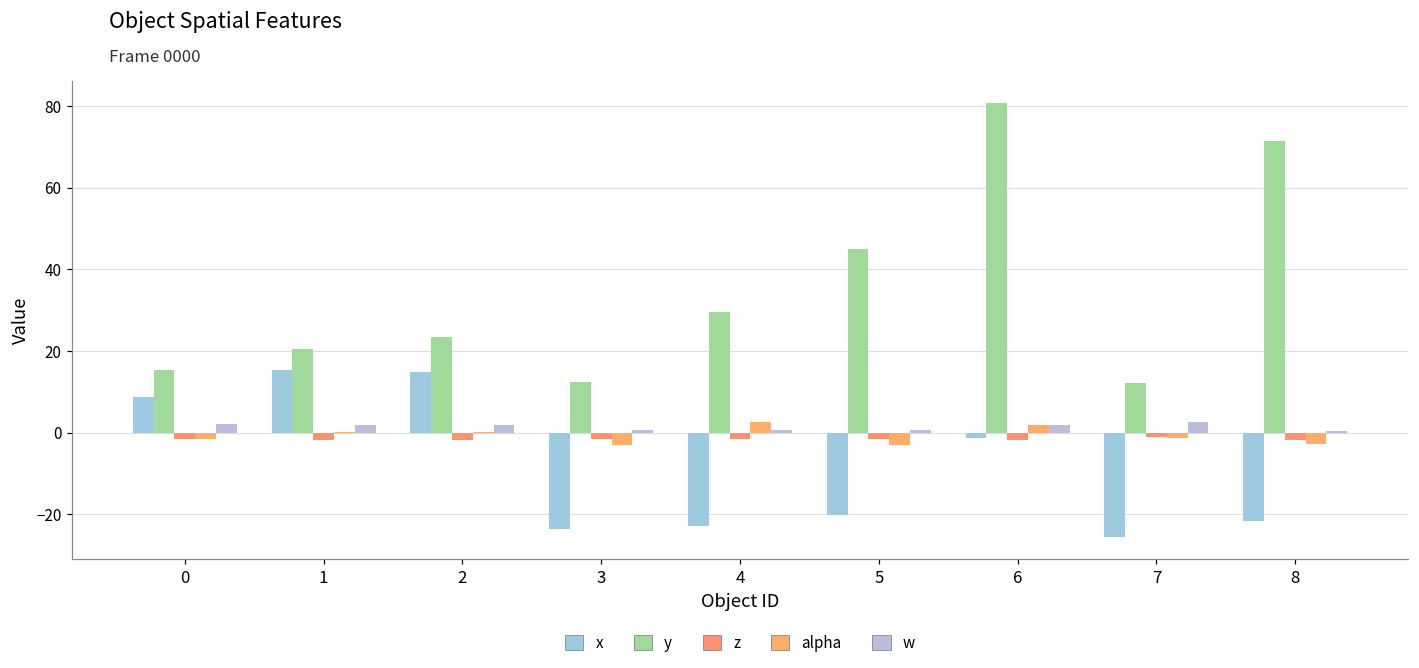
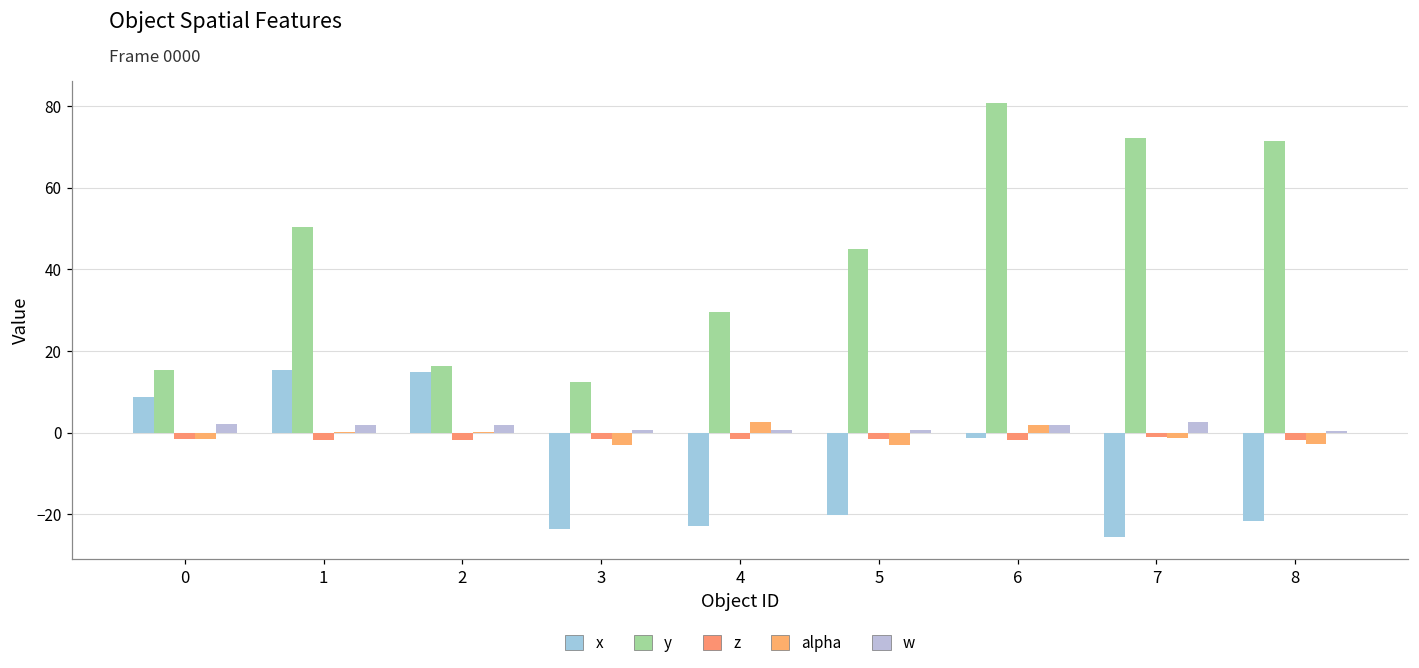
y, 1: 21 -> 50
y, 2: 23 -> 16
y, 7: 12 -> 72
